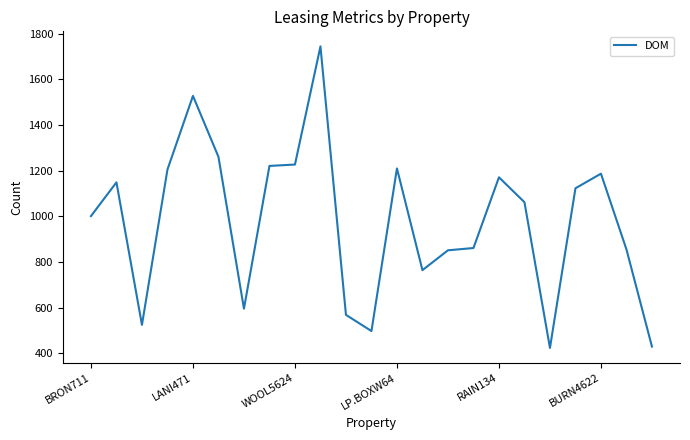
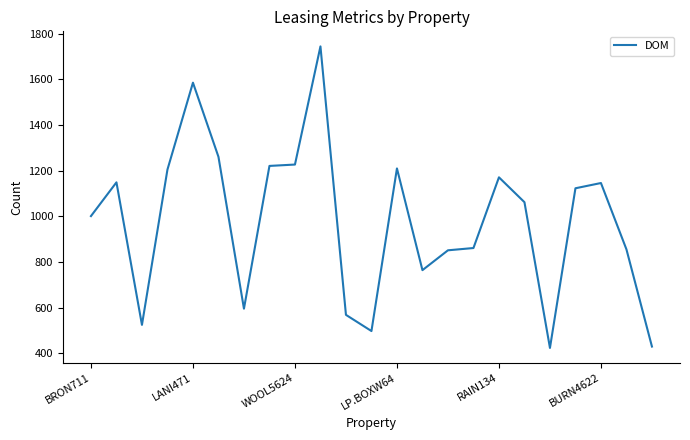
LANI471: 1530 -> 1590
BURN4622: 1190 -> 1150
